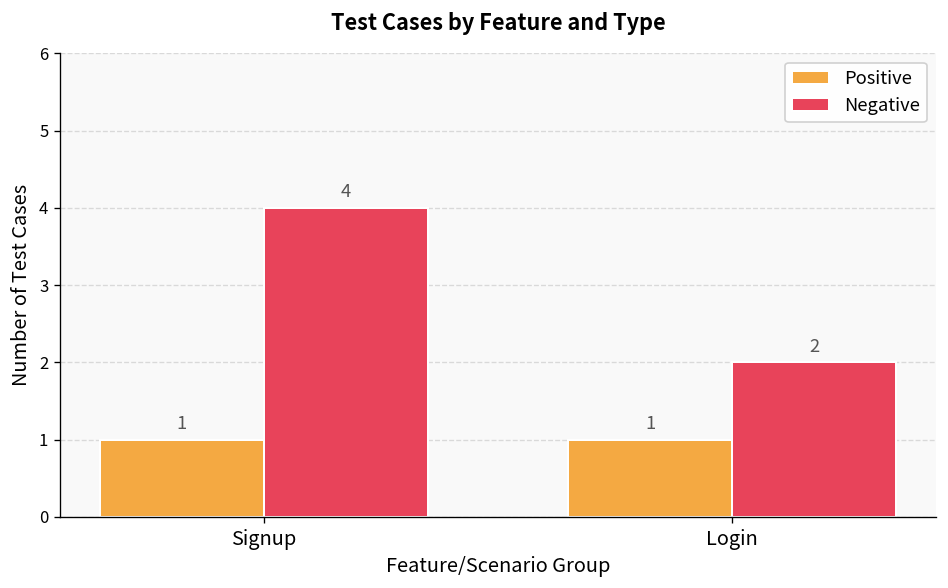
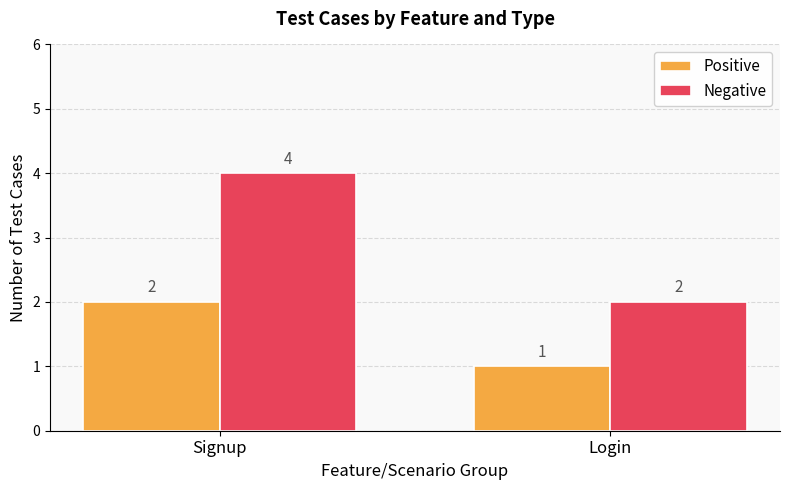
Positive, Signup: 1 -> 2
